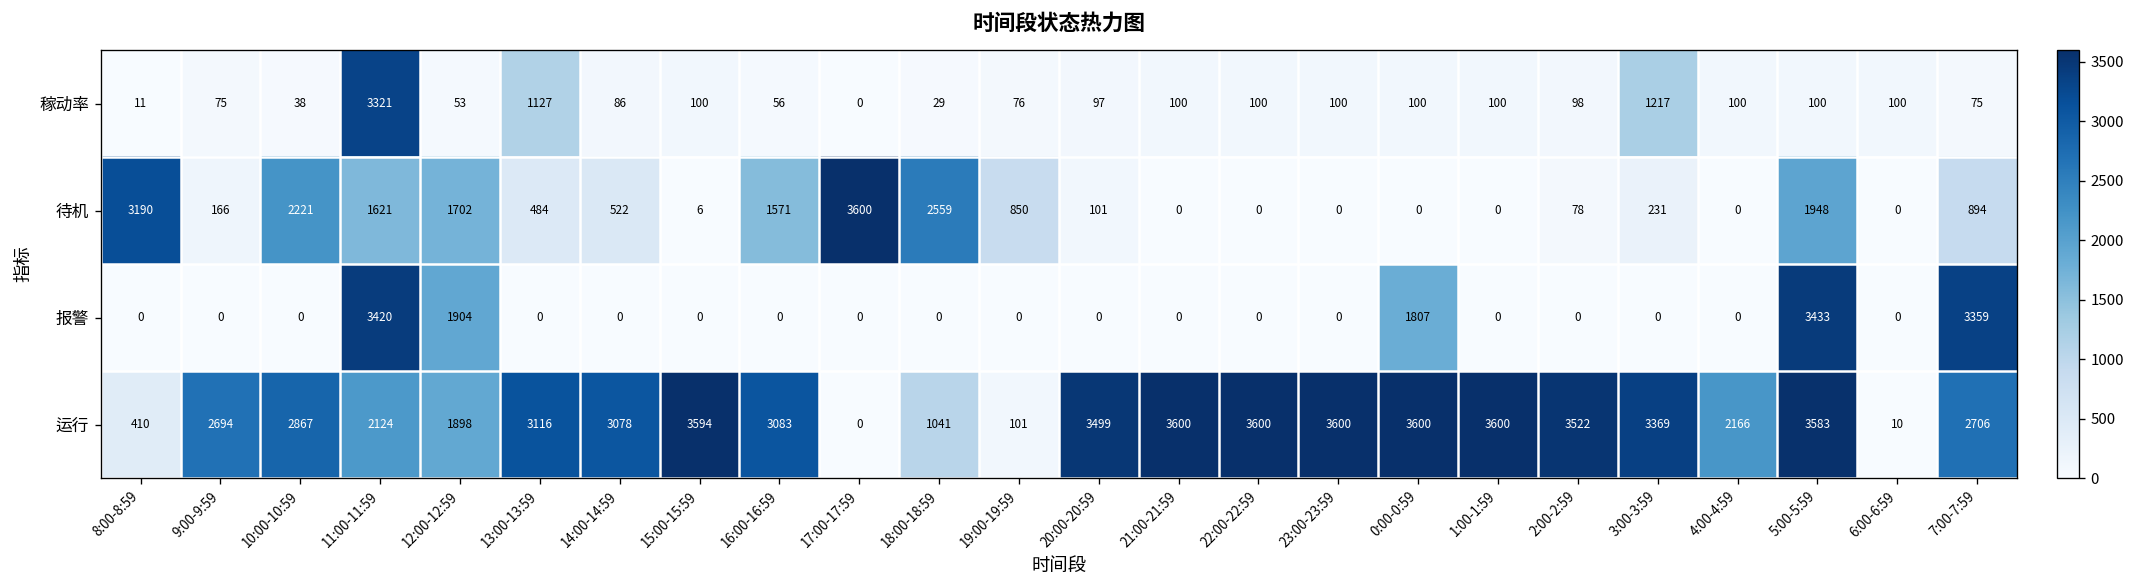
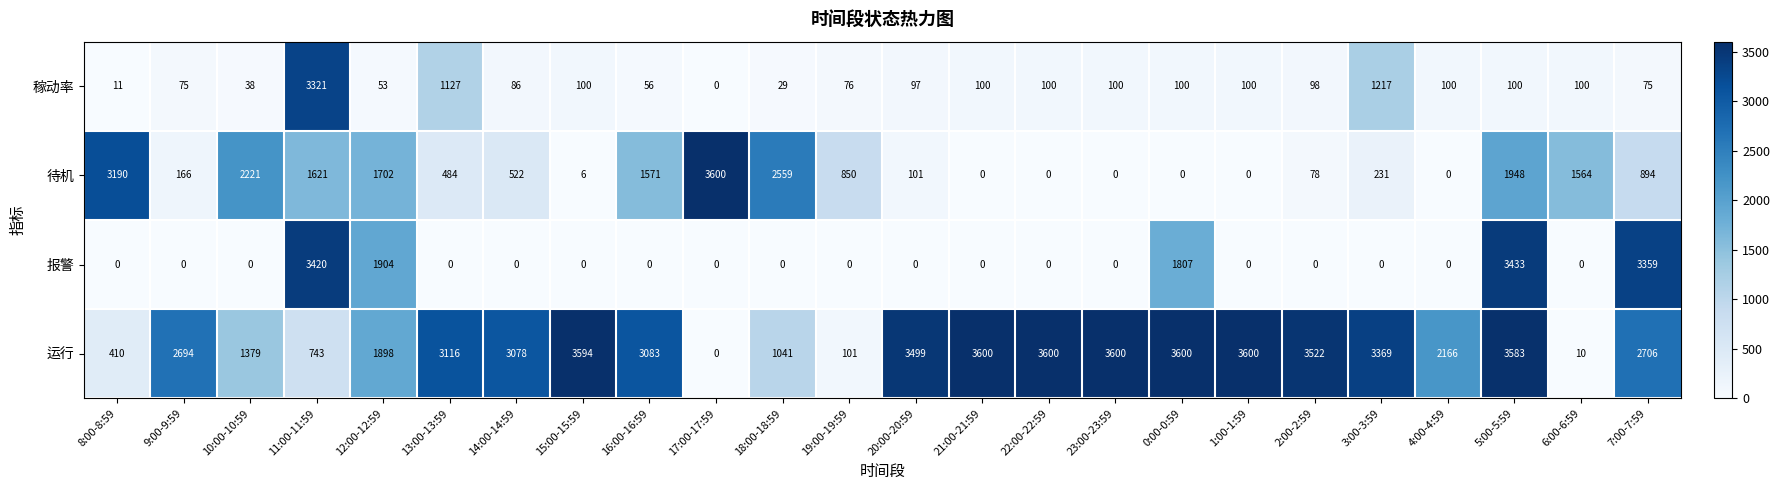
待机, 6:00-6:59: 0 -> 1564
运行, 10:00-10:59: 2867 -> 1379
运行, 11:00-11:59: 2124 -> 743
